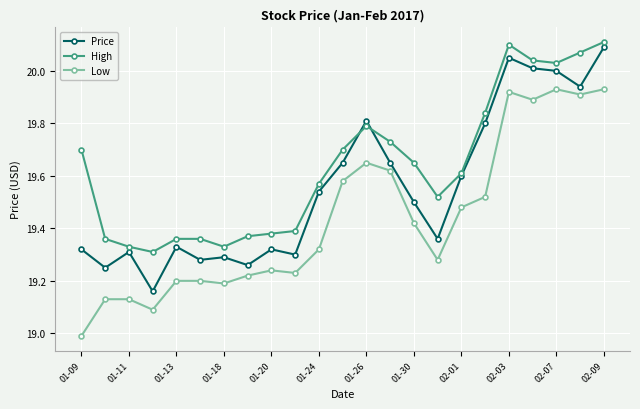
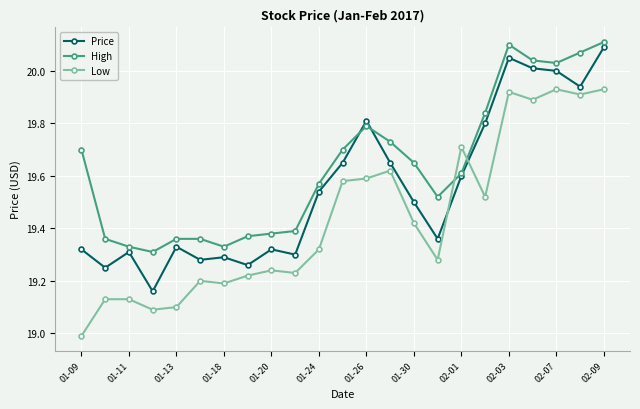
Low, 01-13: 19.2 -> 19.1
Low, 01-26: 19.65 -> 19.59
Low, 02-01: 19.48 -> 19.71
